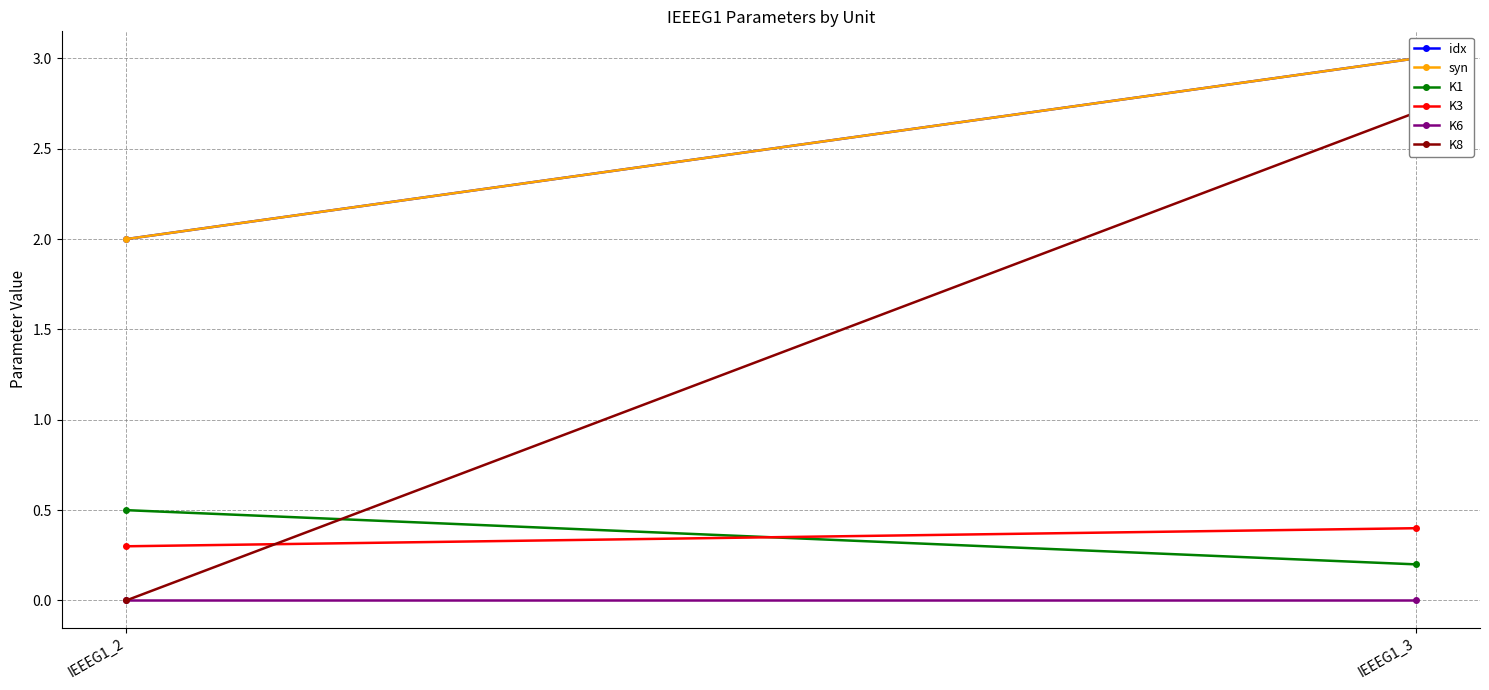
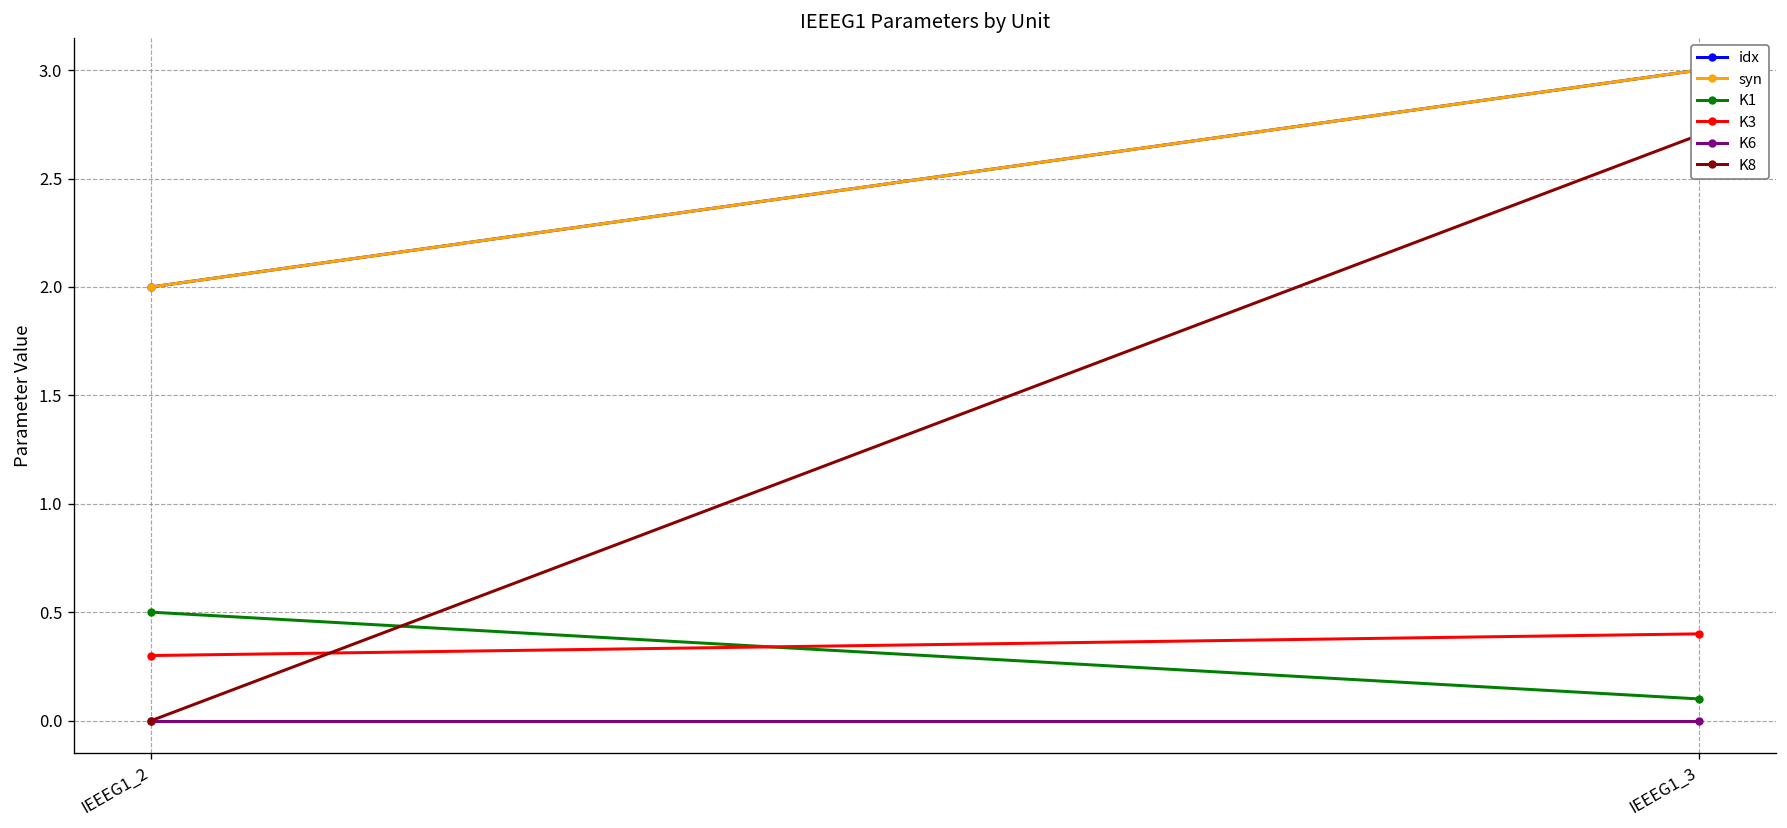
K1, IEEEG1_3: 0.2 -> 0.1
